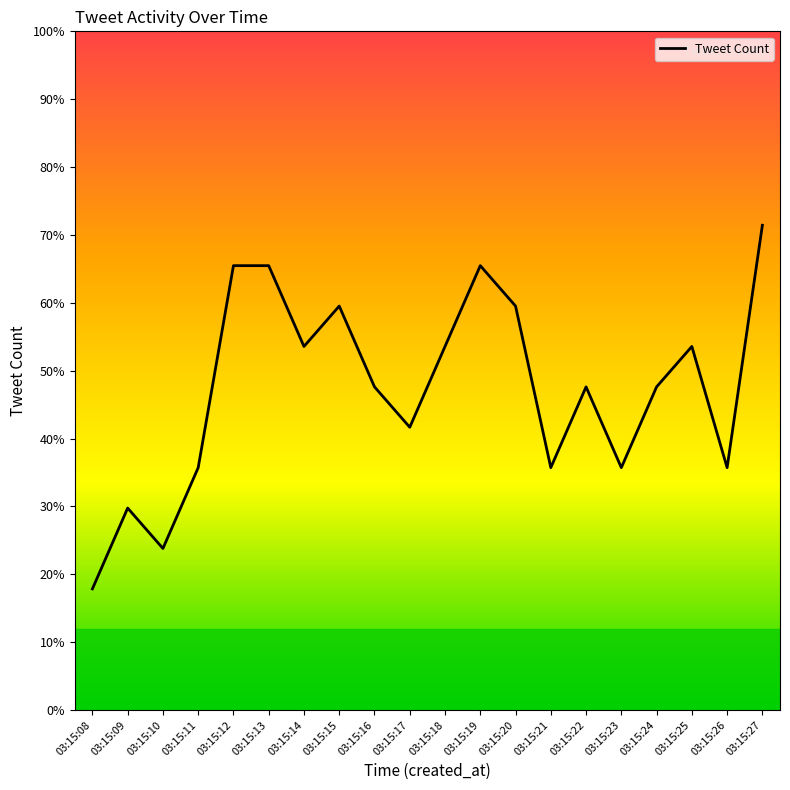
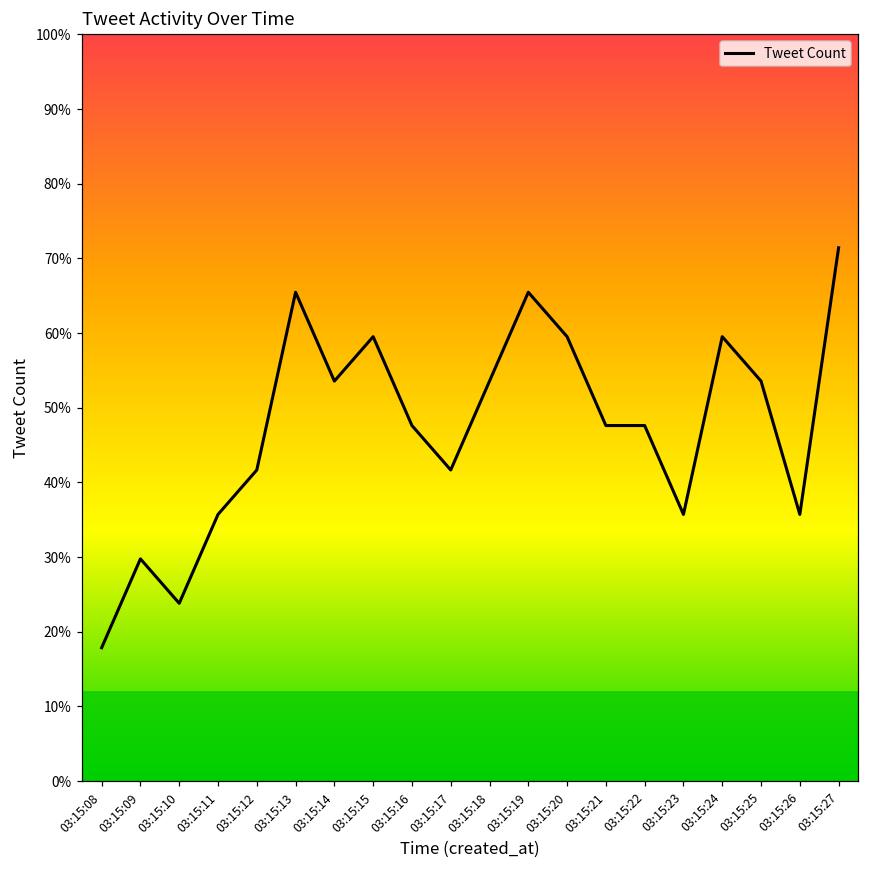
03:15:12: 65% -> 42%
03:15:21: 36% -> 48%
03:15:24: 48% -> 60%
